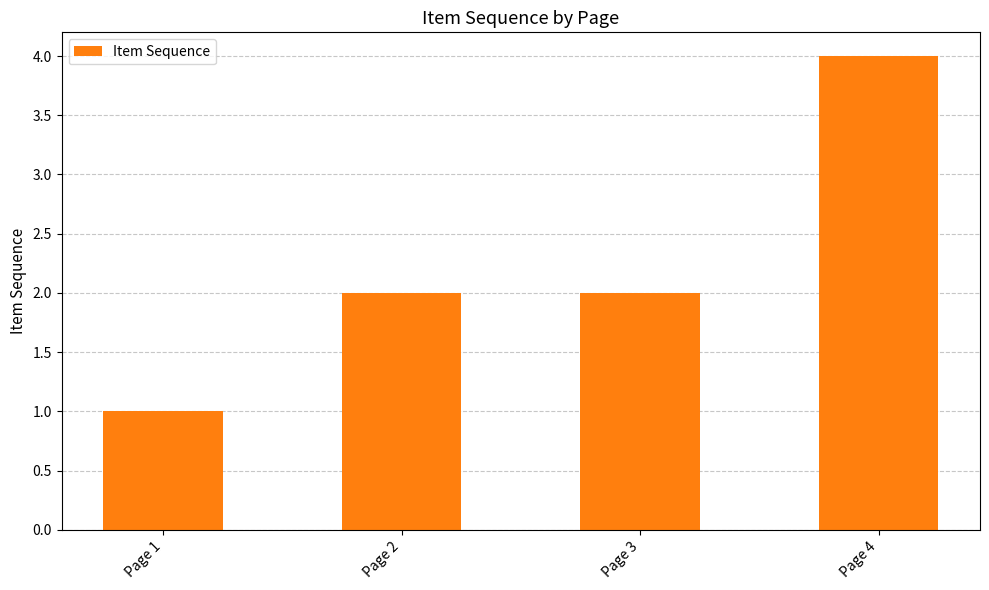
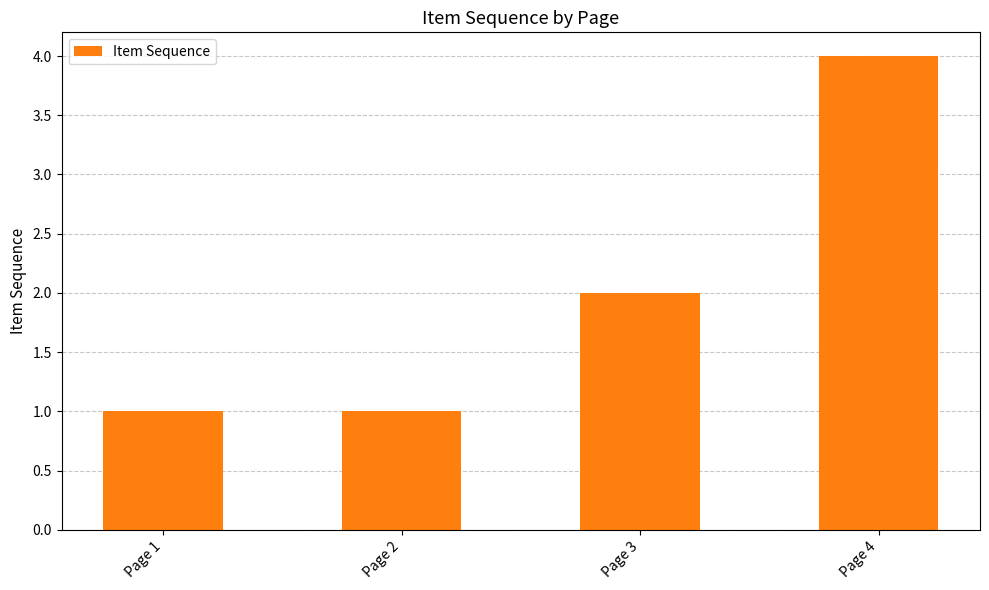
Page 2: 2 -> 1
